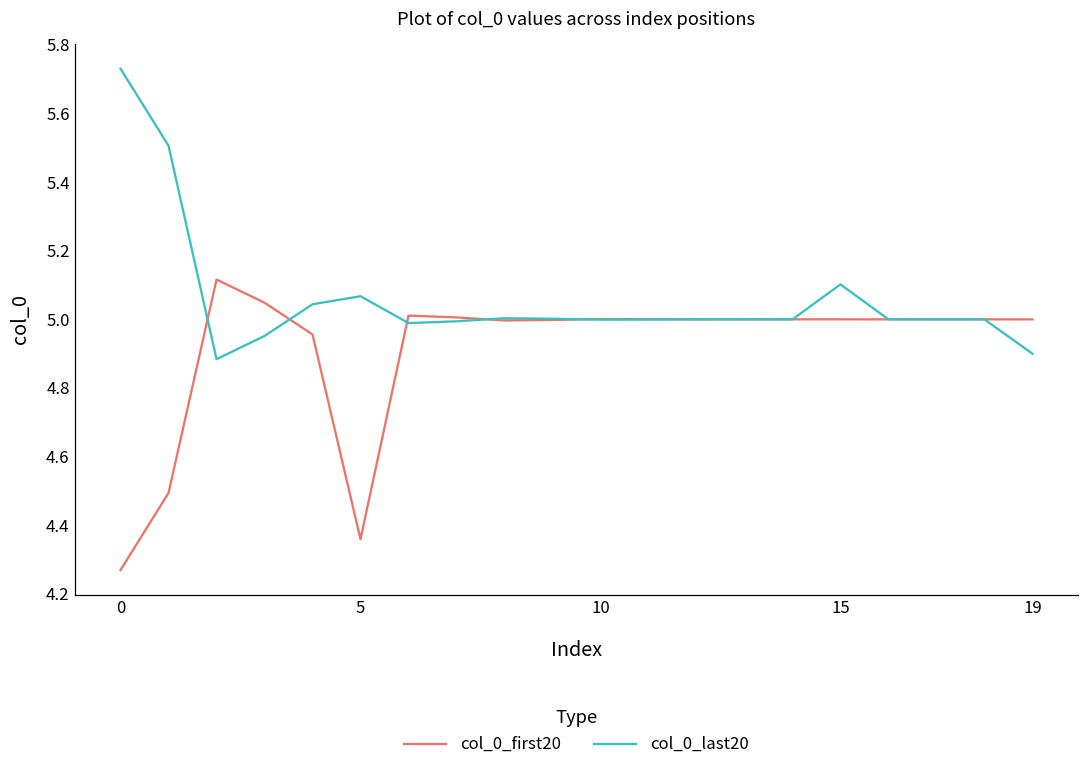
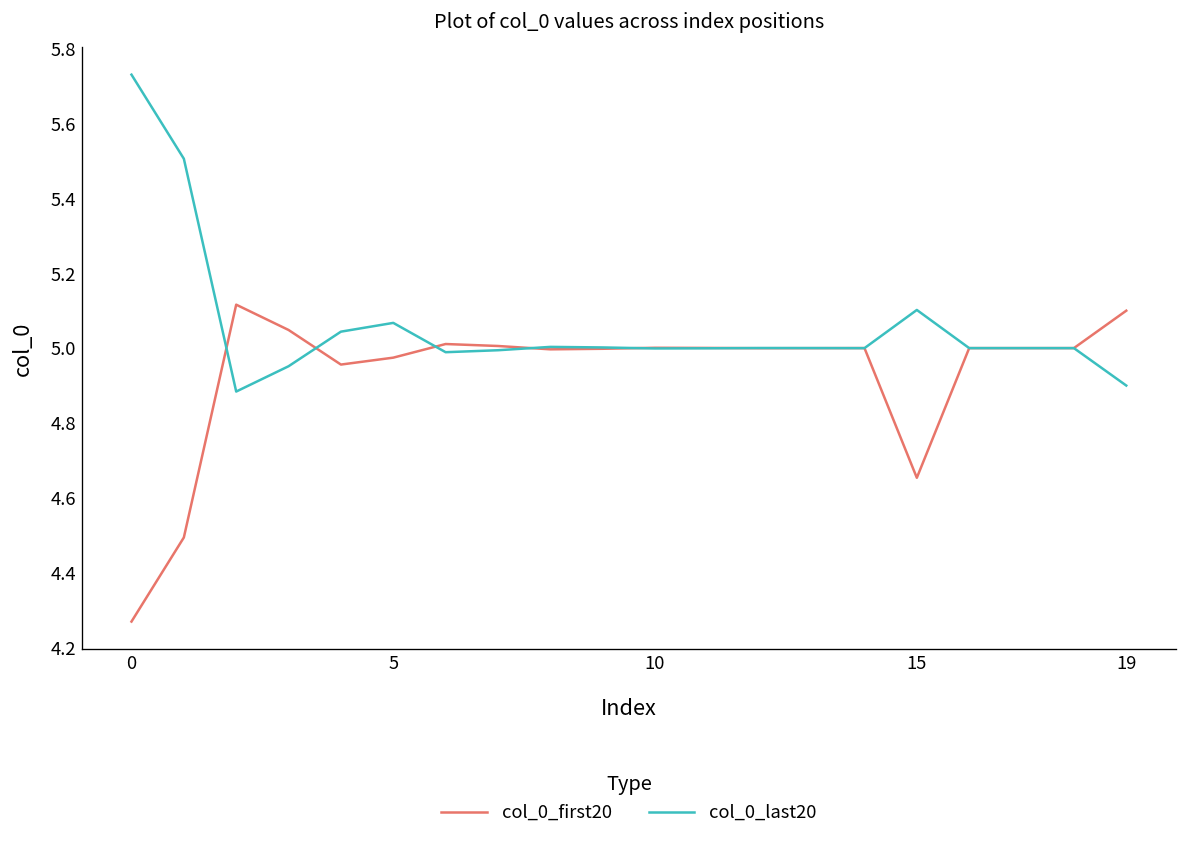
col_0_first20, 5: 4.36 -> 4.97
col_0_first20, 15: 5.00 -> 4.65
col_0_first20, 19: 5.0 -> 5.1
